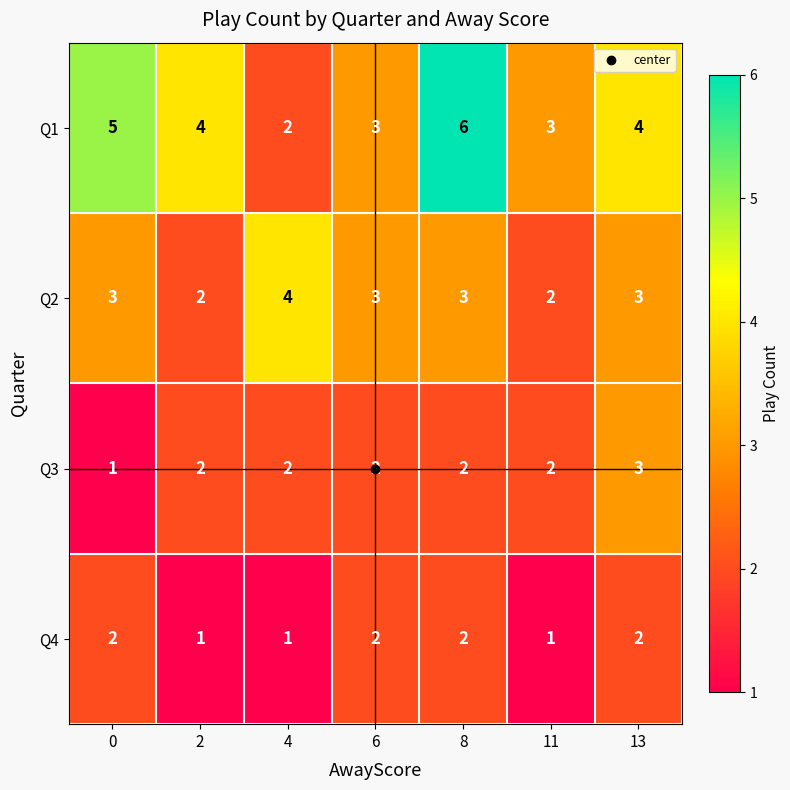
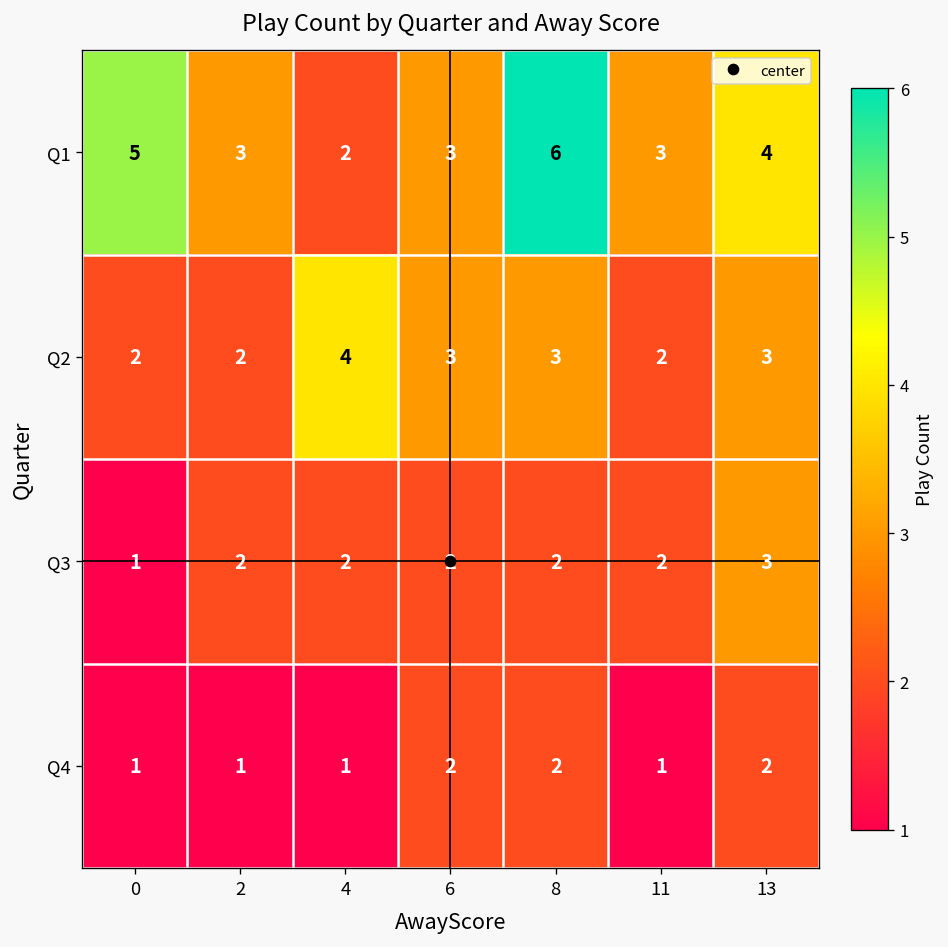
Q1, 2: 4 -> 3
Q2, 0: 3 -> 2
Q4, 0: 2 -> 1
